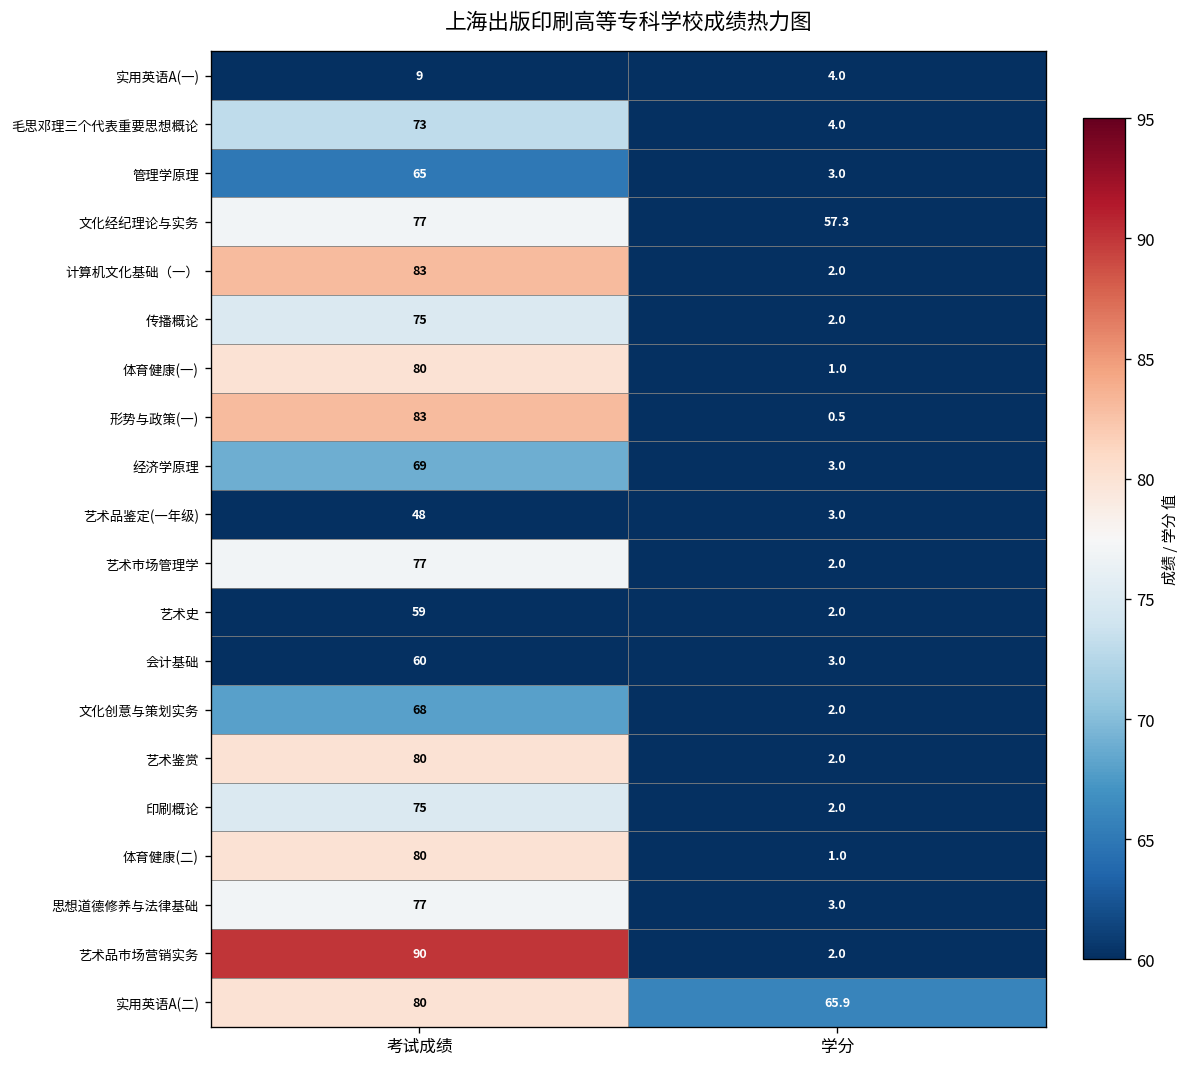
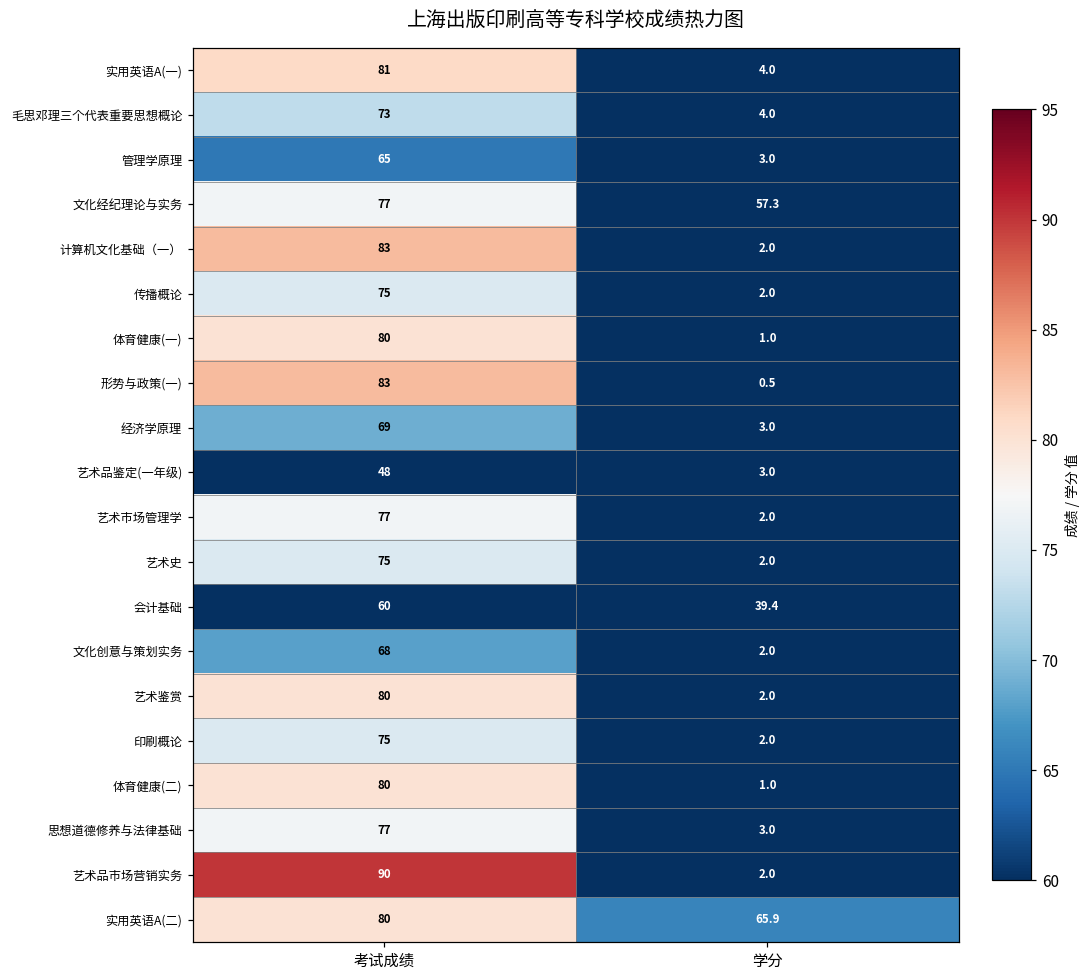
实用英语A(一), 考试成绩: 9 -> 81
艺术史, 考试成绩: 59 -> 75
会计基础, 学分: 3.0 -> 39.4
